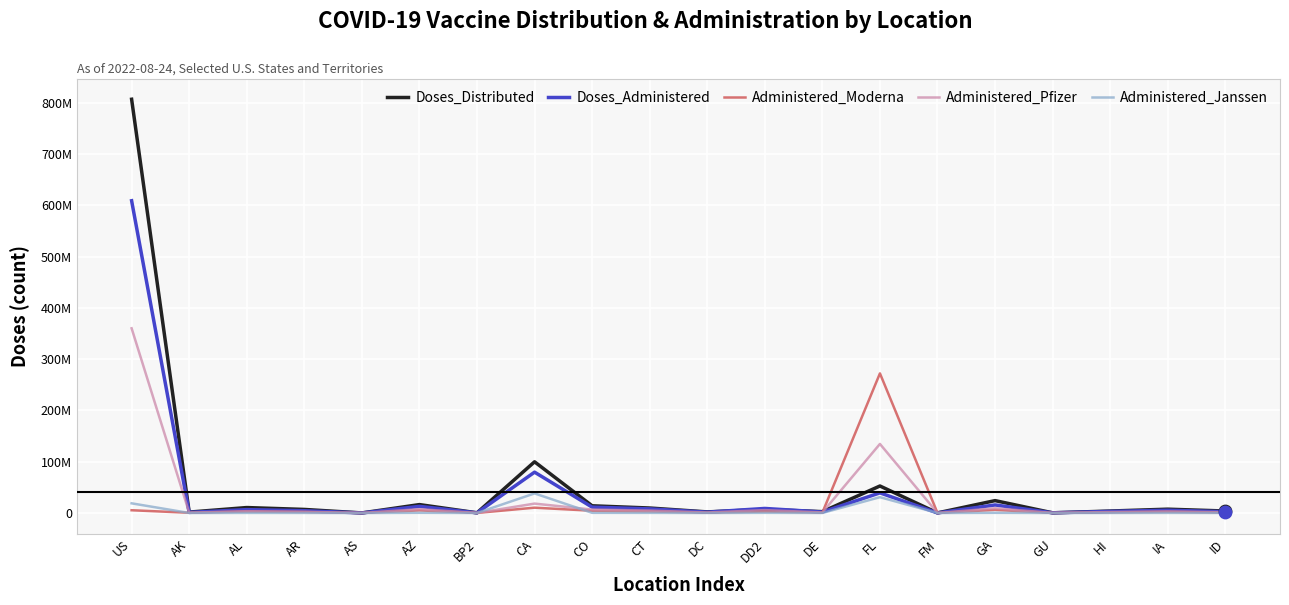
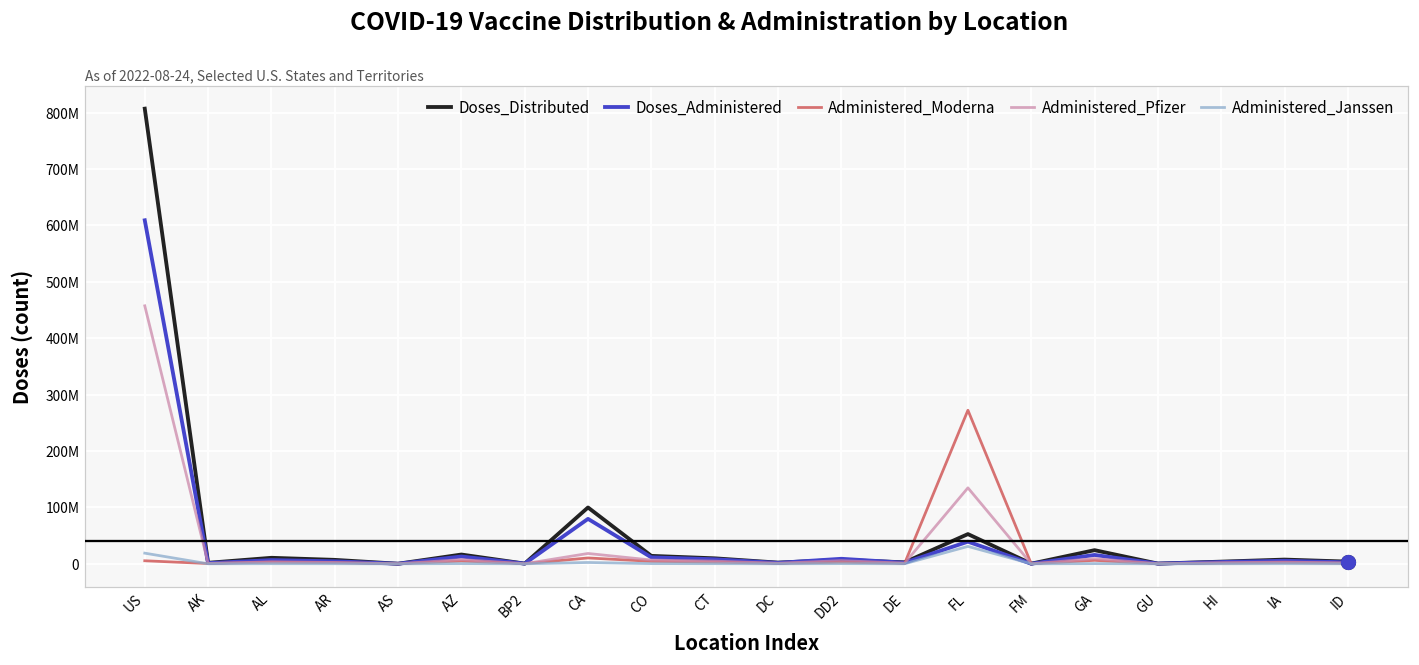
Administered_Pfizer, US: 360000000 -> 460000000
Administered_Janssen, CA: 40000000 -> 0
